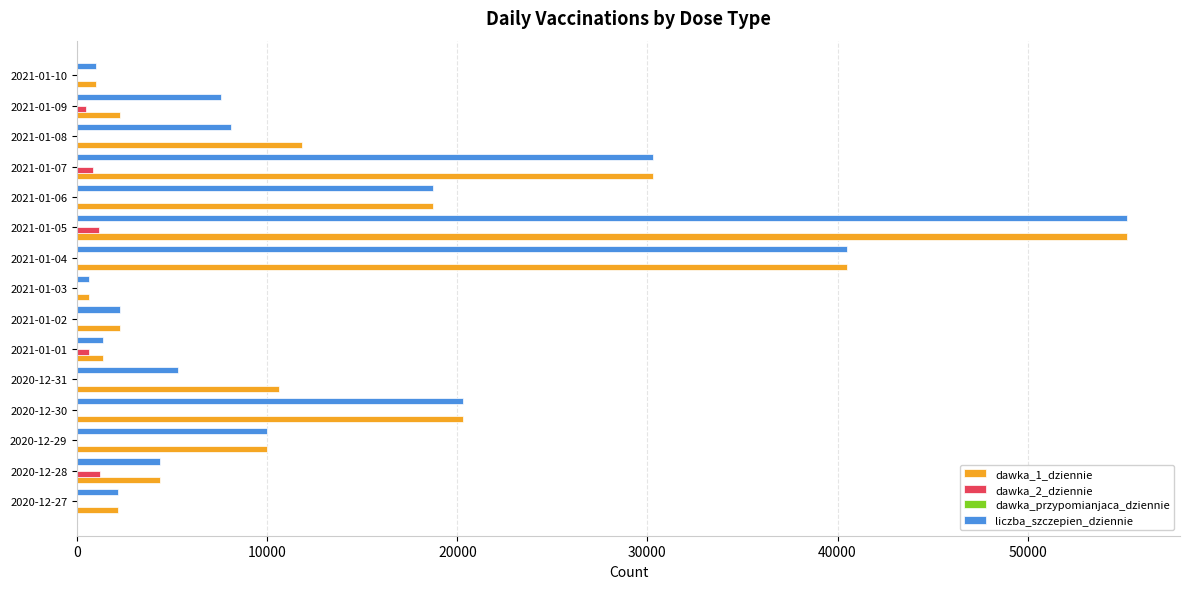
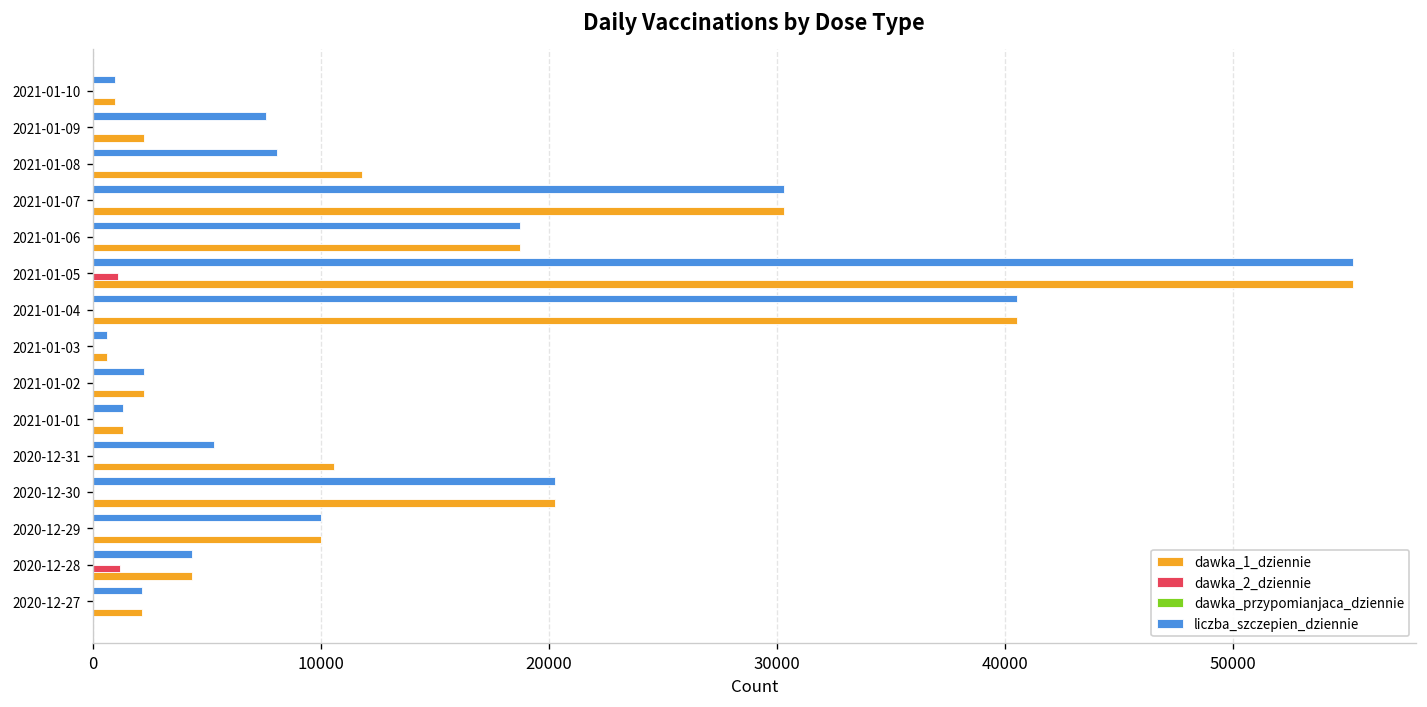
dawka_2_dziennie, 2021-01-09: 500 -> 0
dawka_2_dziennie, 2021-01-07: 800 -> 0
dawka_2_dziennie, 2021-01-01: 600 -> 0
